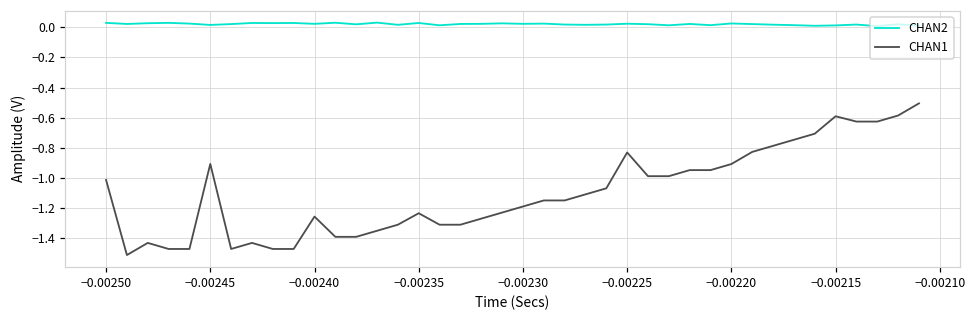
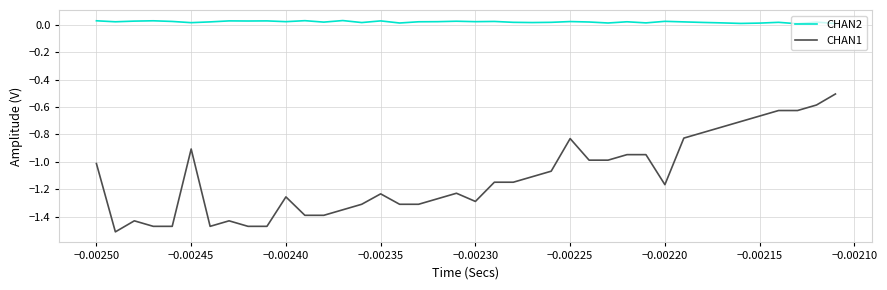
CHAN1, −0.00230: -1.19 -> -1.29
CHAN1, −0.00220: -0.91 -> -1.17
CHAN1, −0.00215: -0.59 -> -0.67
